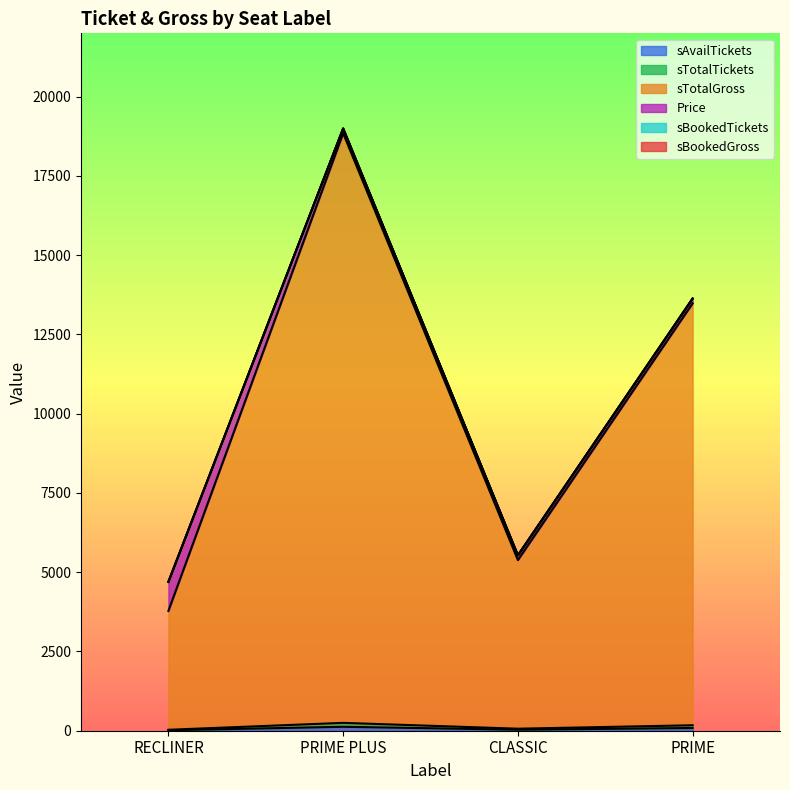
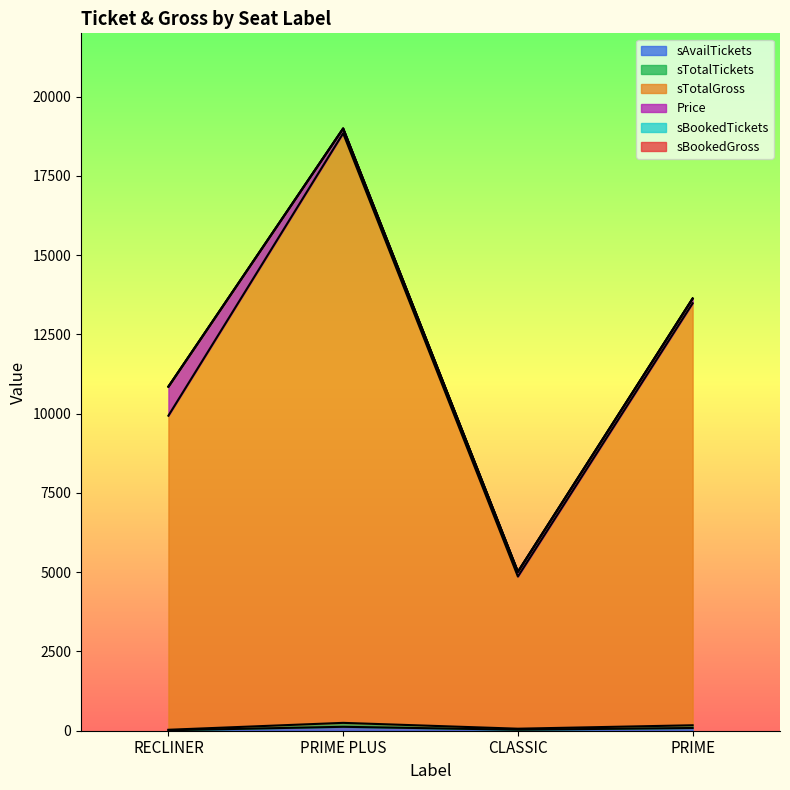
sTotalGross, RECLINER: 3800 -> 9900
sTotalGross, CLASSIC: 5300 -> 4800
